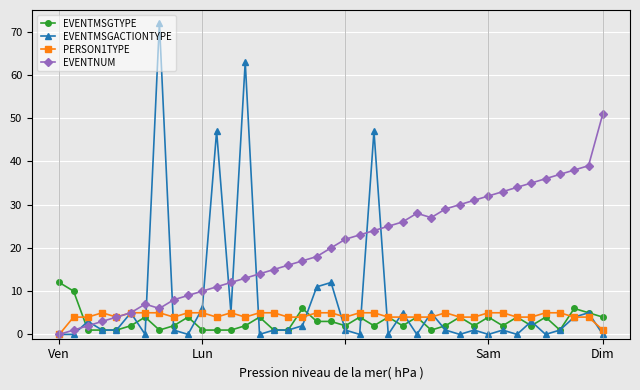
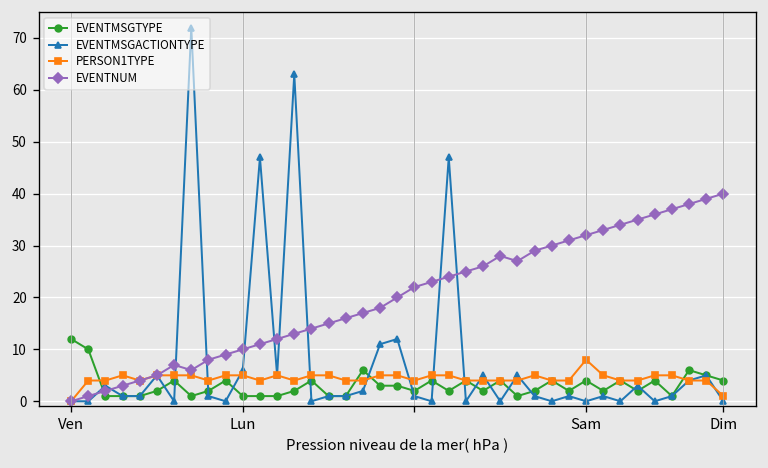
PERSON1TYPE, Sam: 5 -> 8
EVENTNUM, Dim: 51 -> 40
